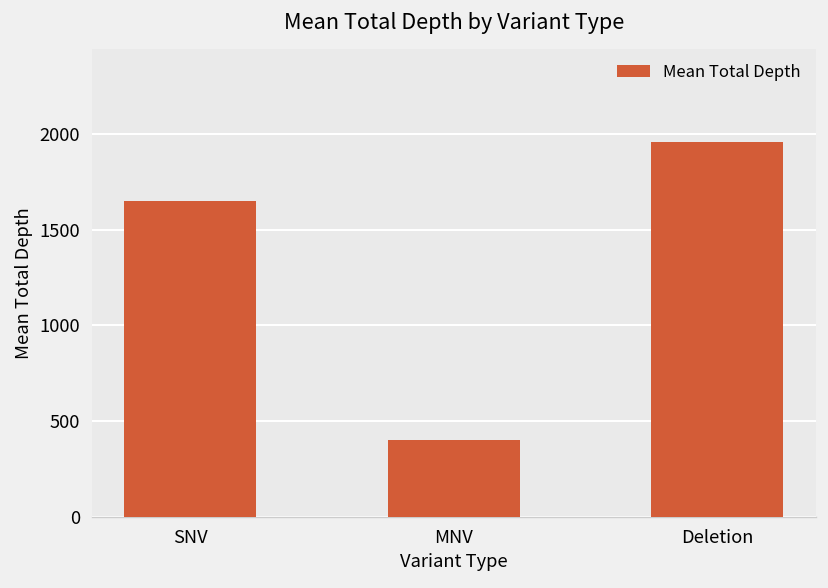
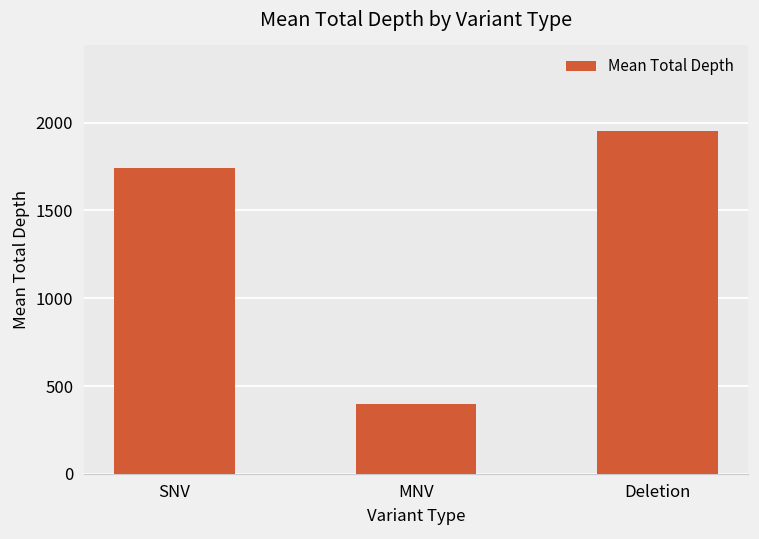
SNV: 1650 -> 1740
